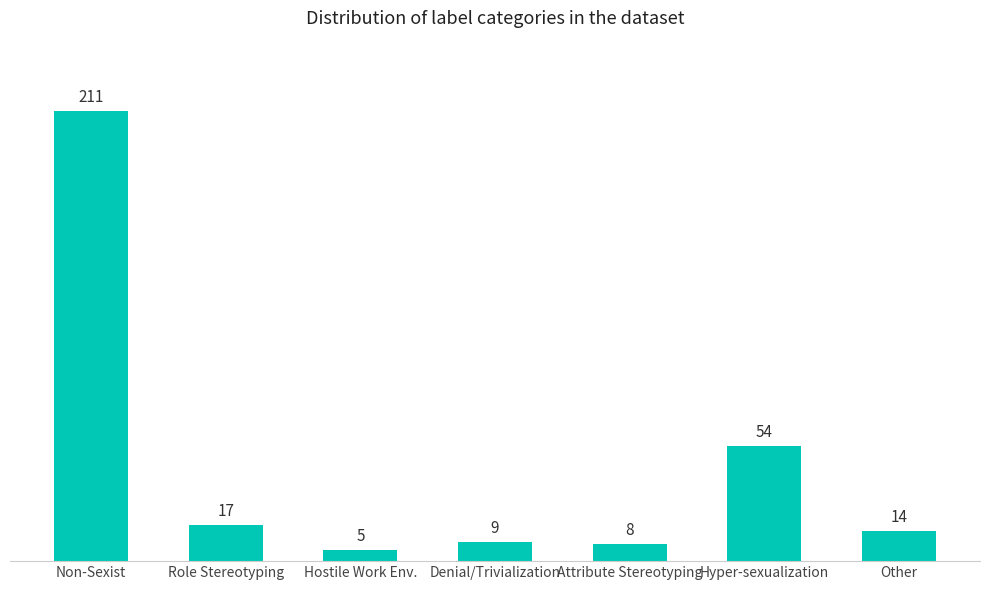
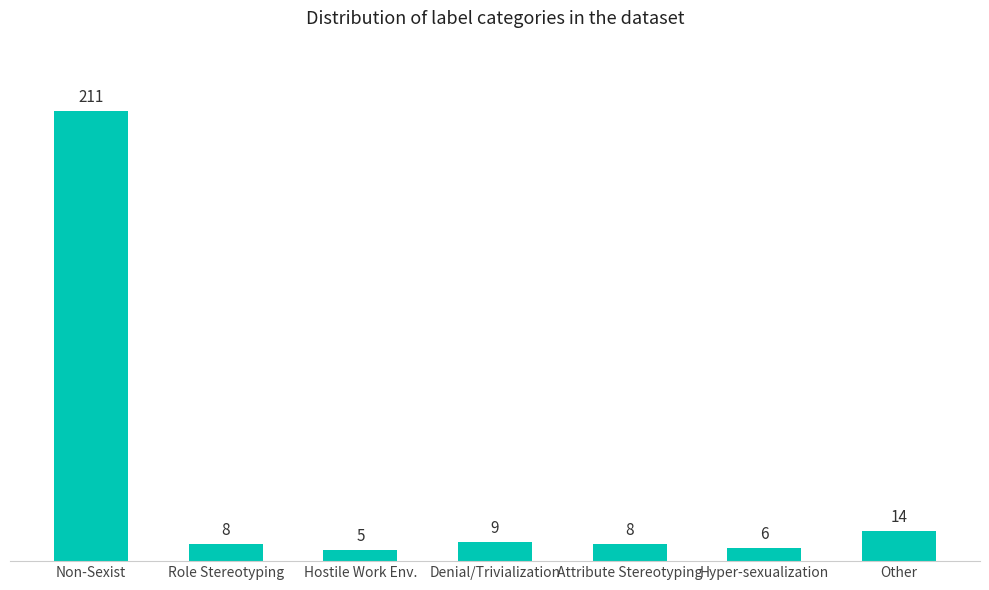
Role Stereotyping: 17 -> 8
Hyper-sexualization: 54 -> 6
